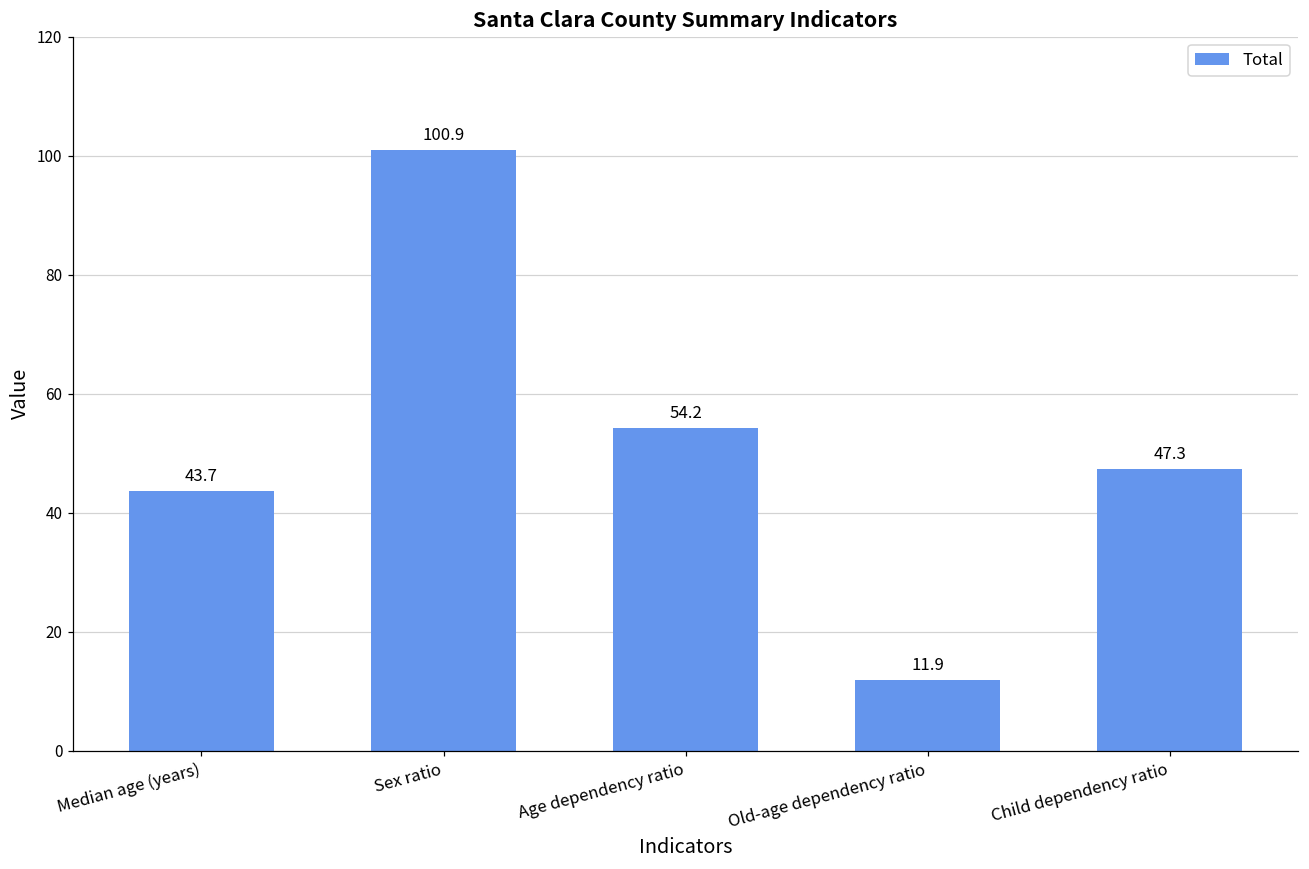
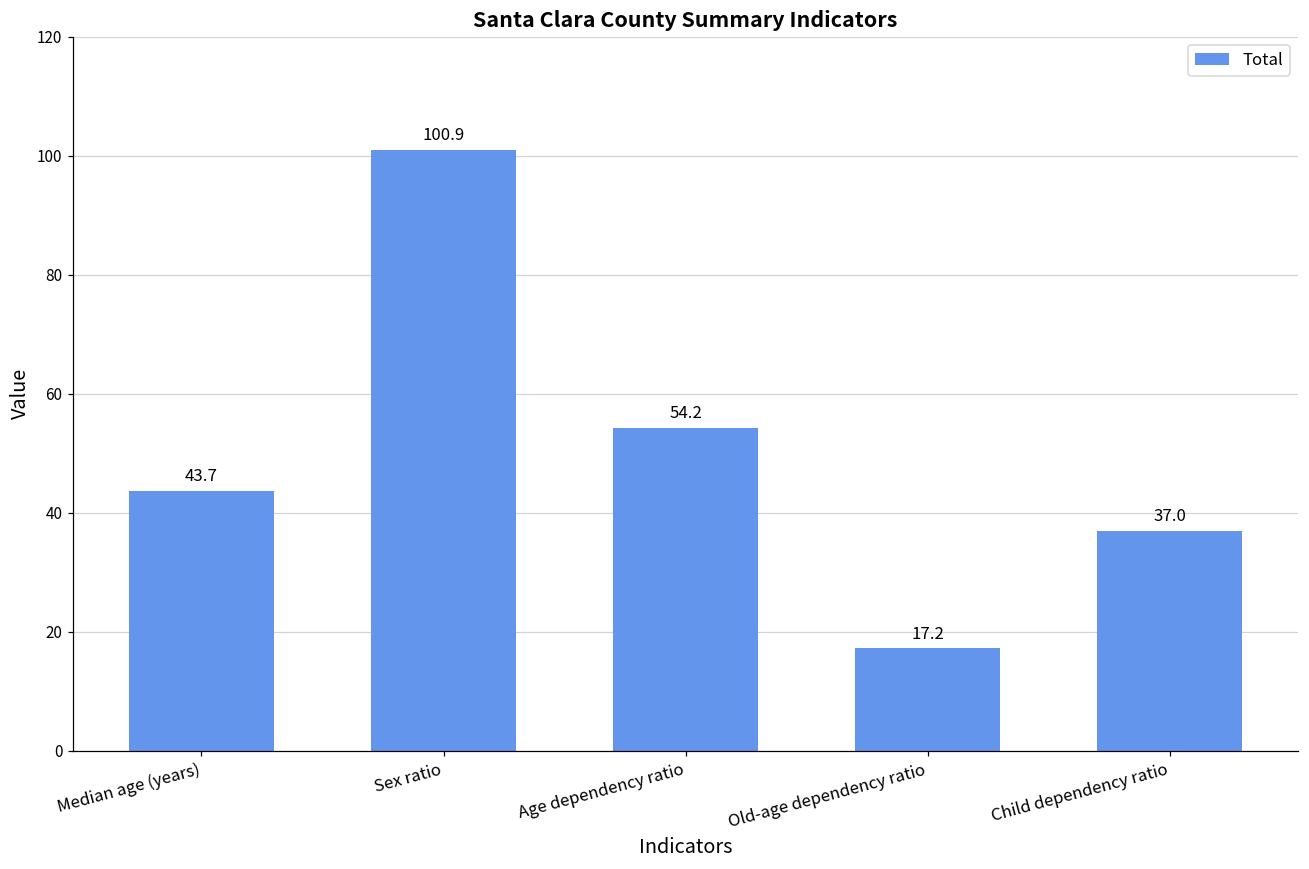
Old-age dependency ratio: 11.9 -> 17.2
Child dependency ratio: 47.3 -> 37.0
